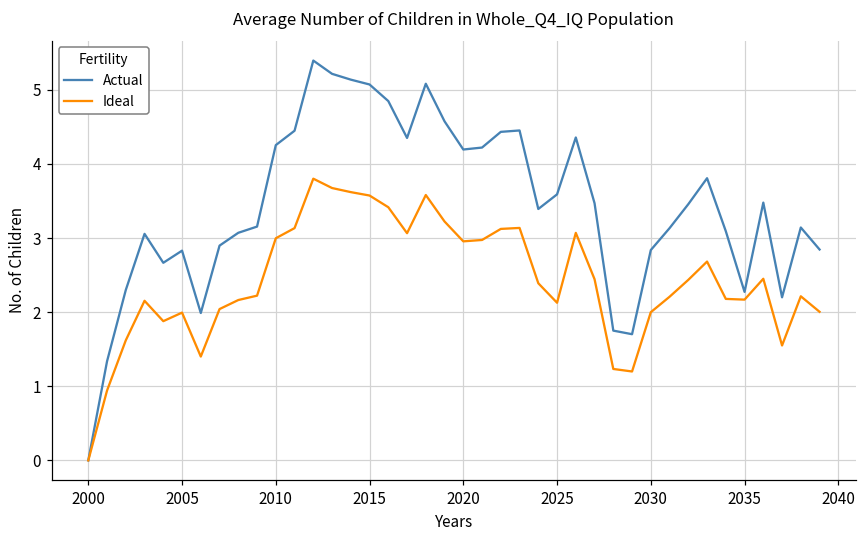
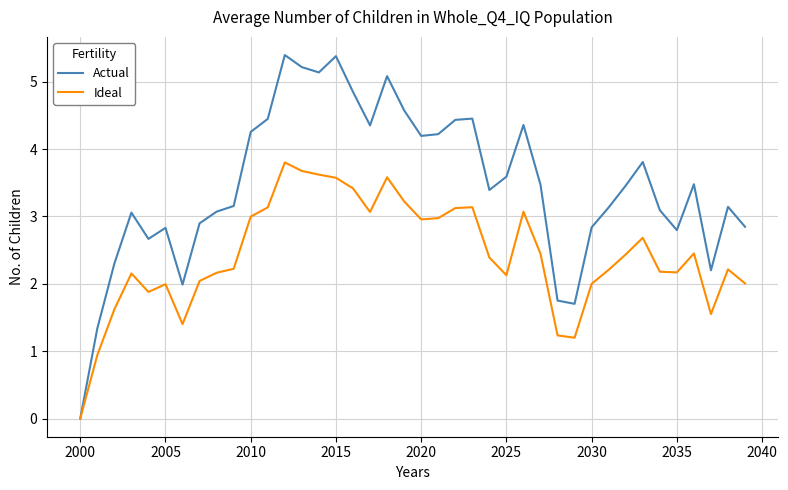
Actual, 2015: 5.1 -> 5.4
Actual, 2035: 2.3 -> 2.8
